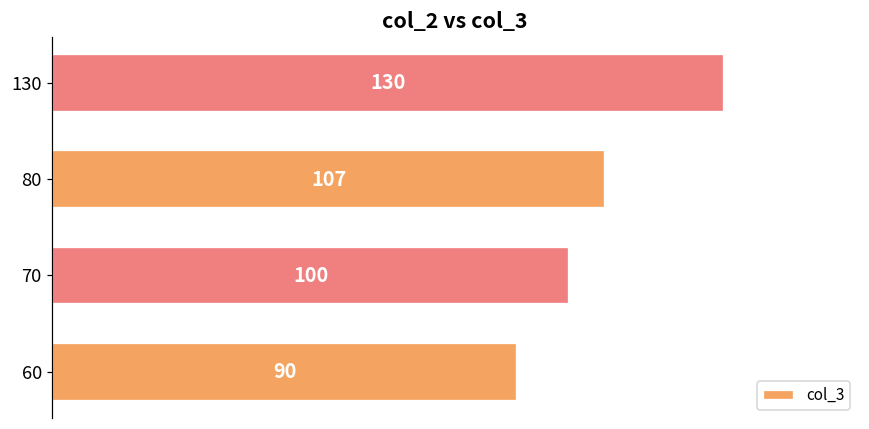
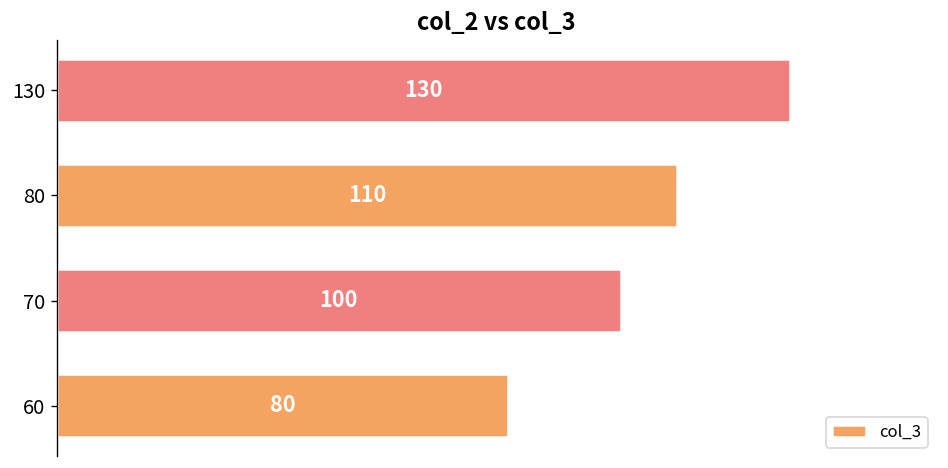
80: 107 -> 110
60: 90 -> 80
